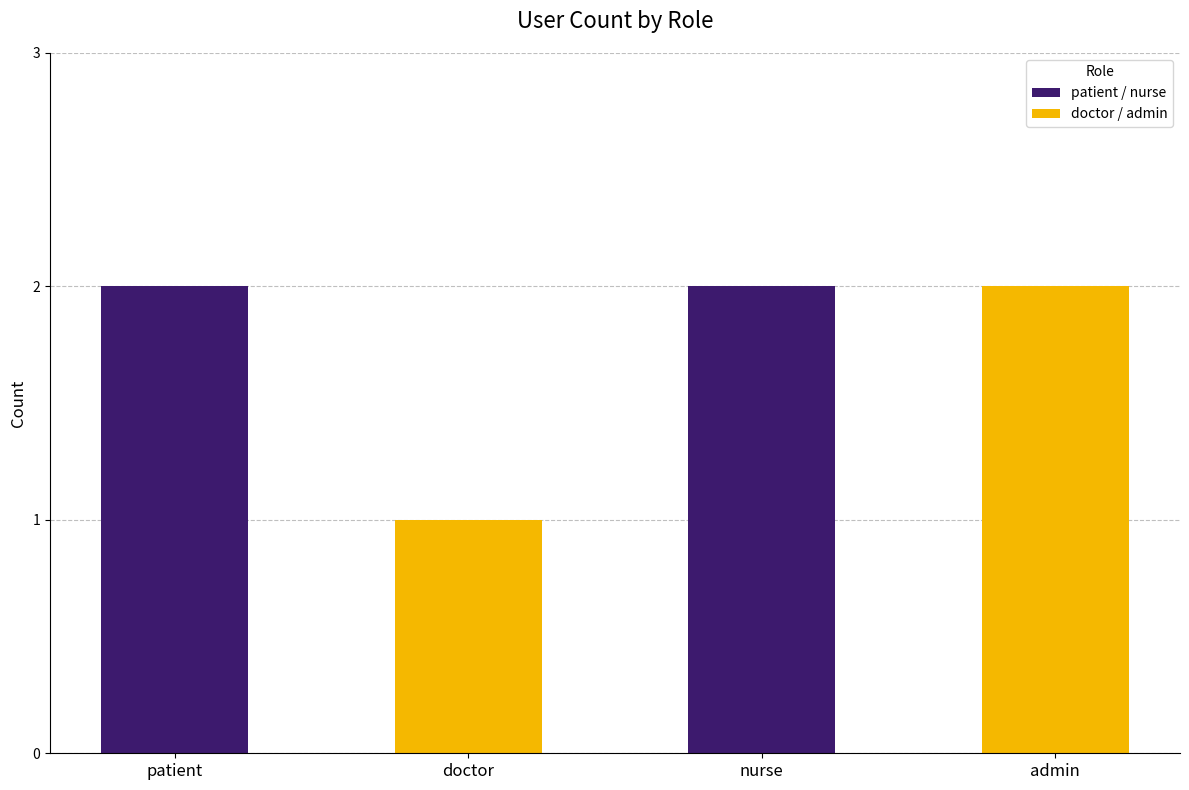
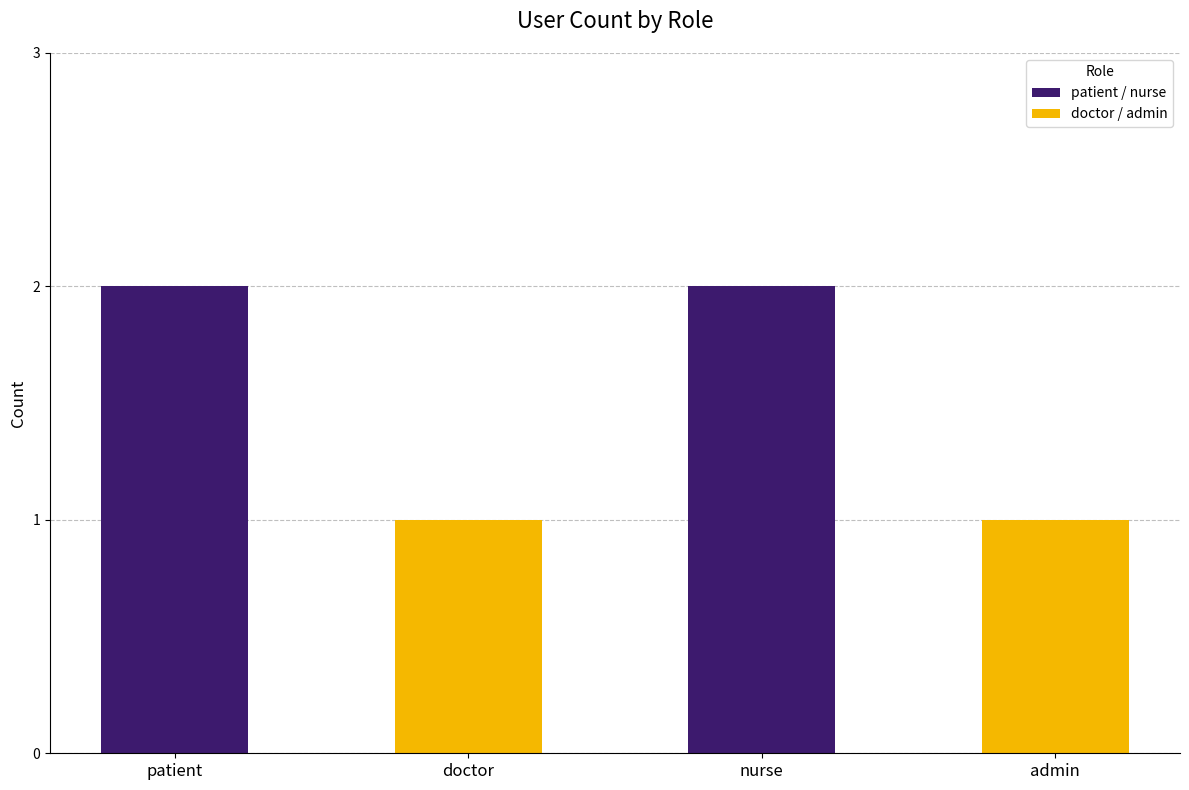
admin: 2 -> 1
